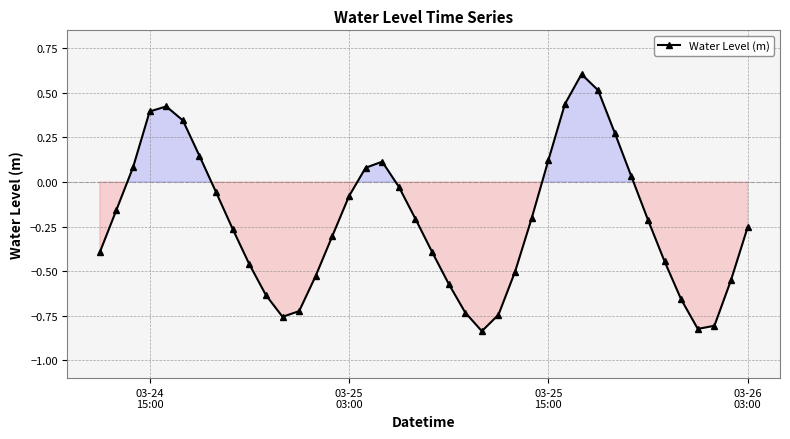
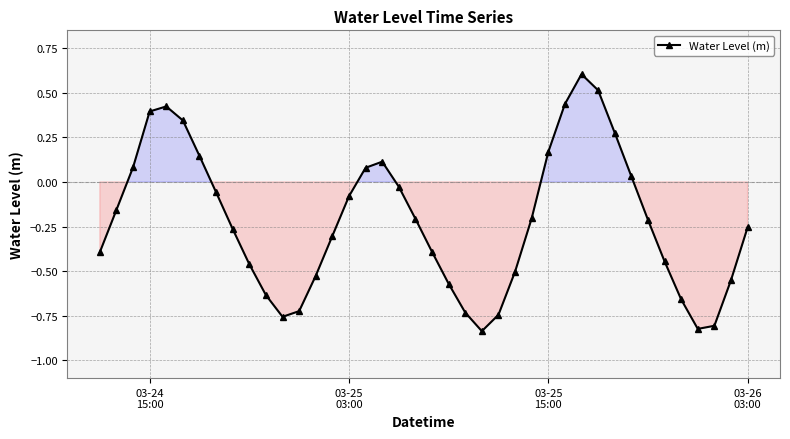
03-25 15:00: 0.12 -> 0.17
